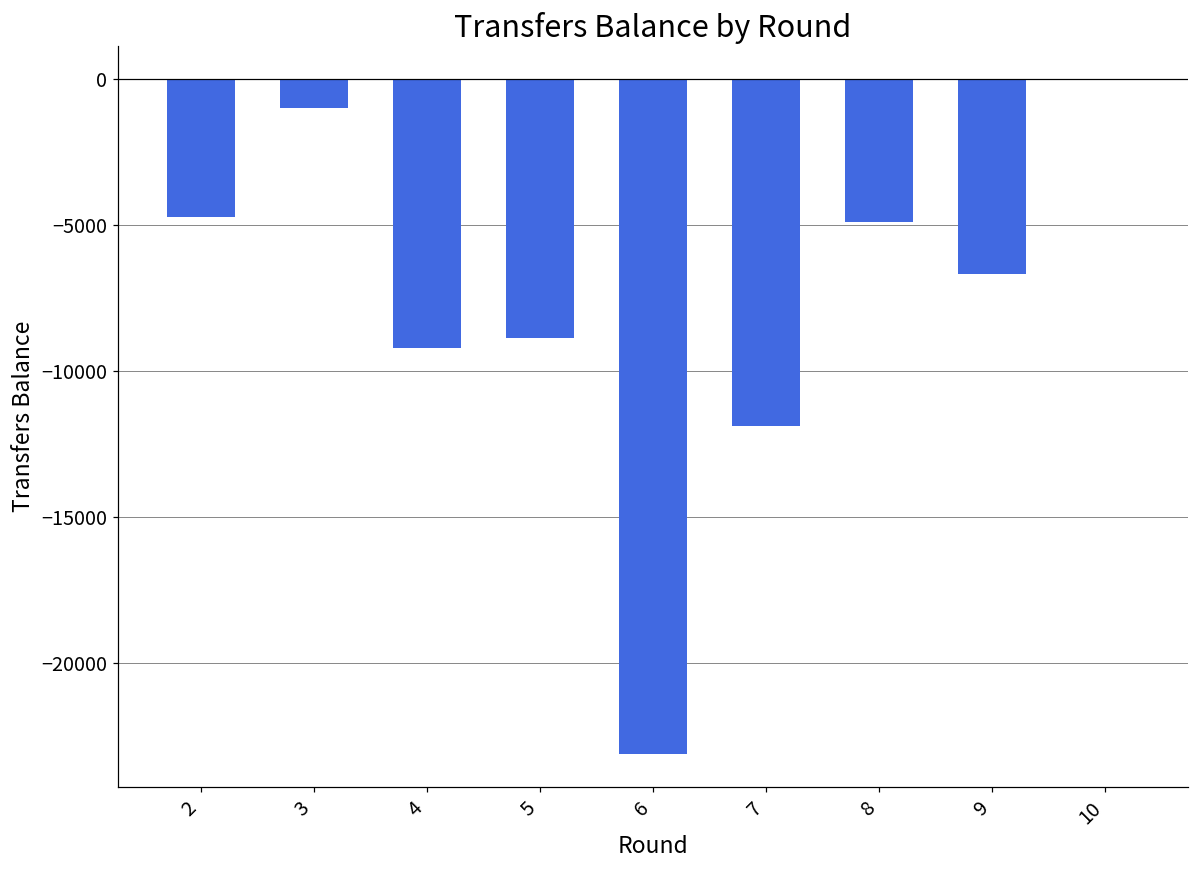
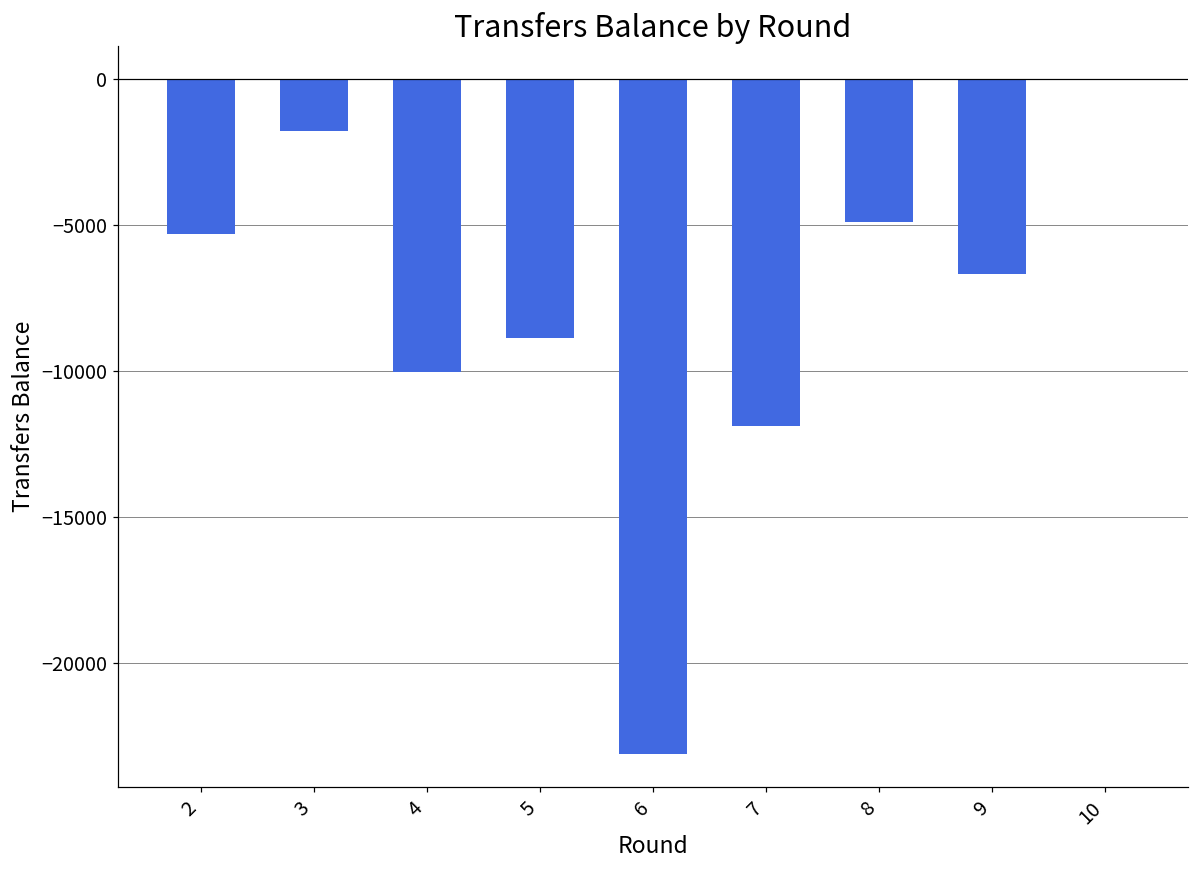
2: -4700 -> -5300
3: -1000 -> -1800
4: -9200 -> -10000
